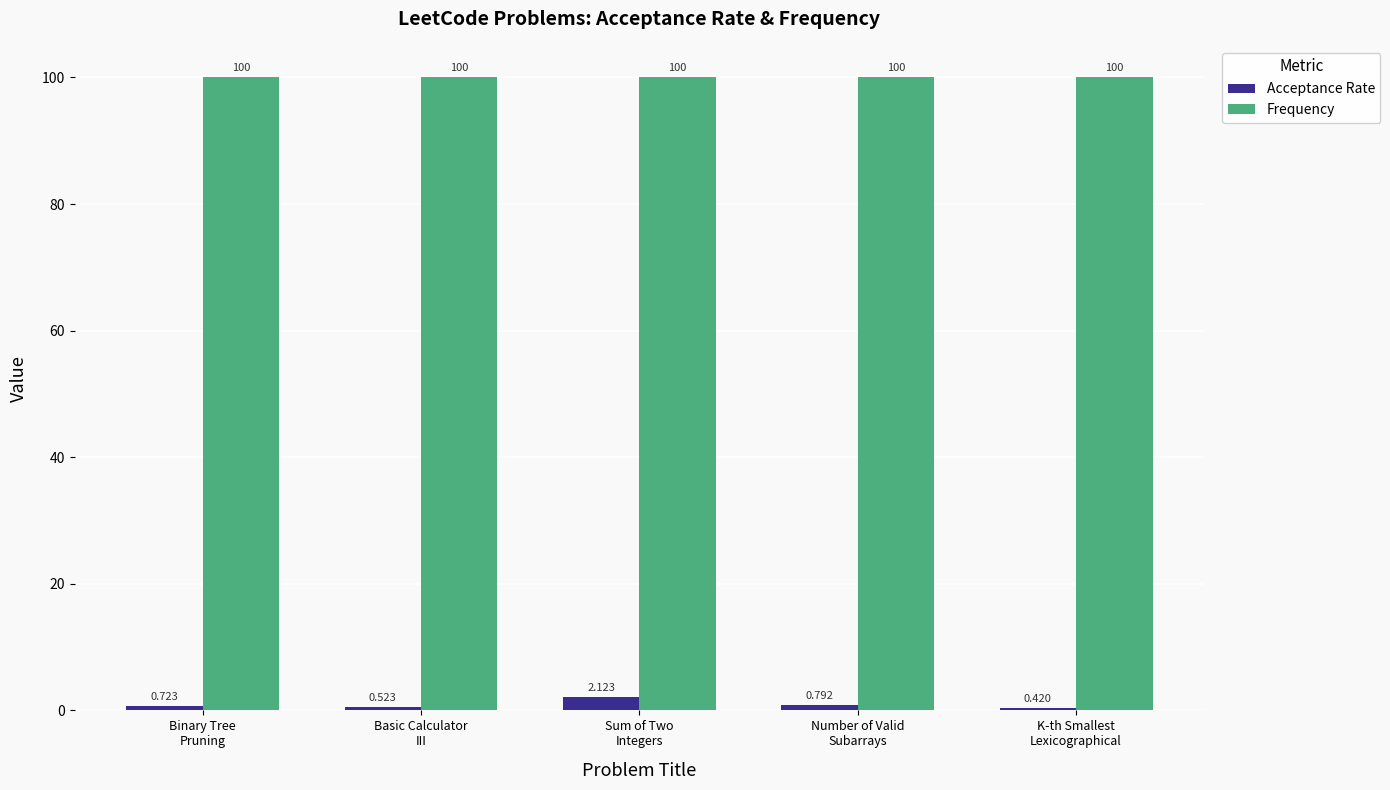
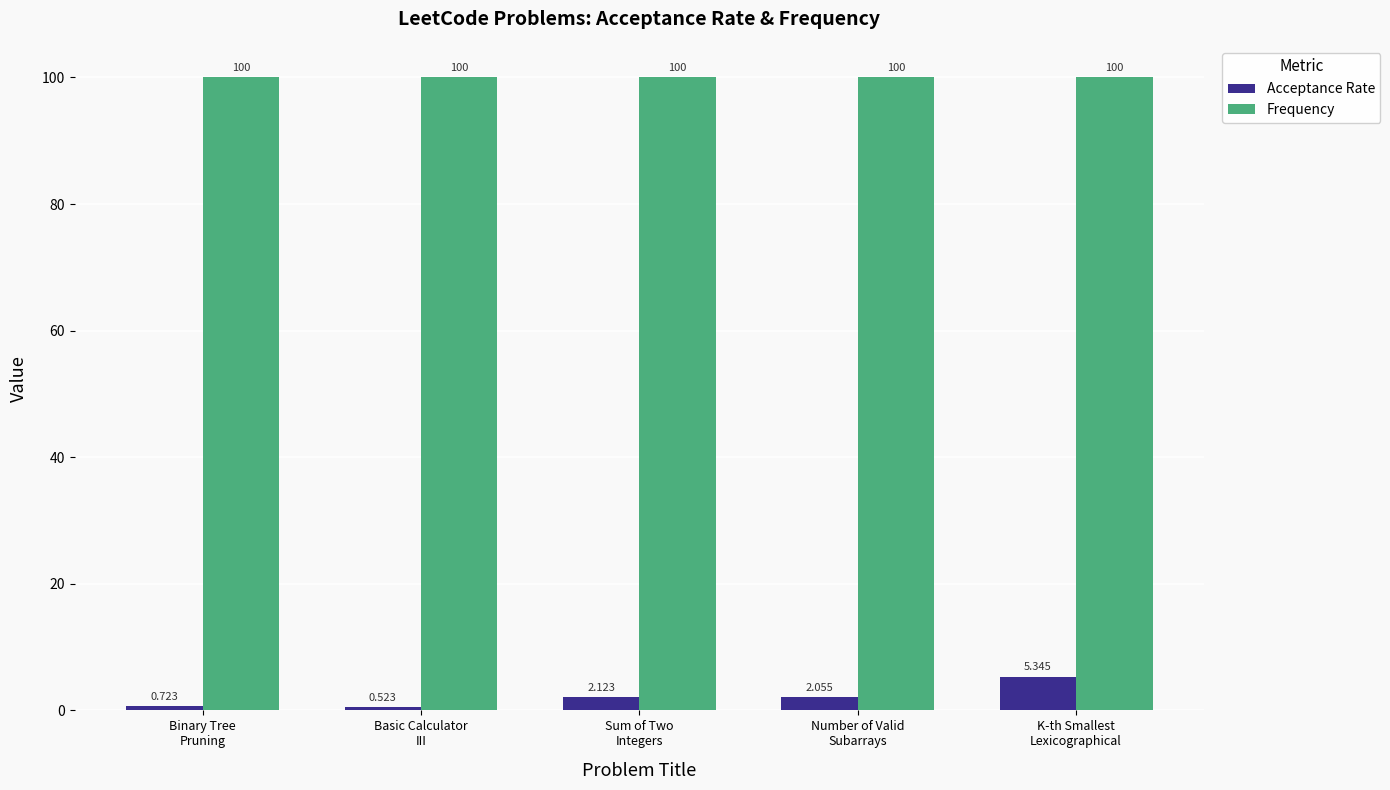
Acceptance Rate, Number of Valid Subarrays: 0.792 -> 2.055
Acceptance Rate, K-th Smallest Lexicographical: 0.420 -> 5.345
